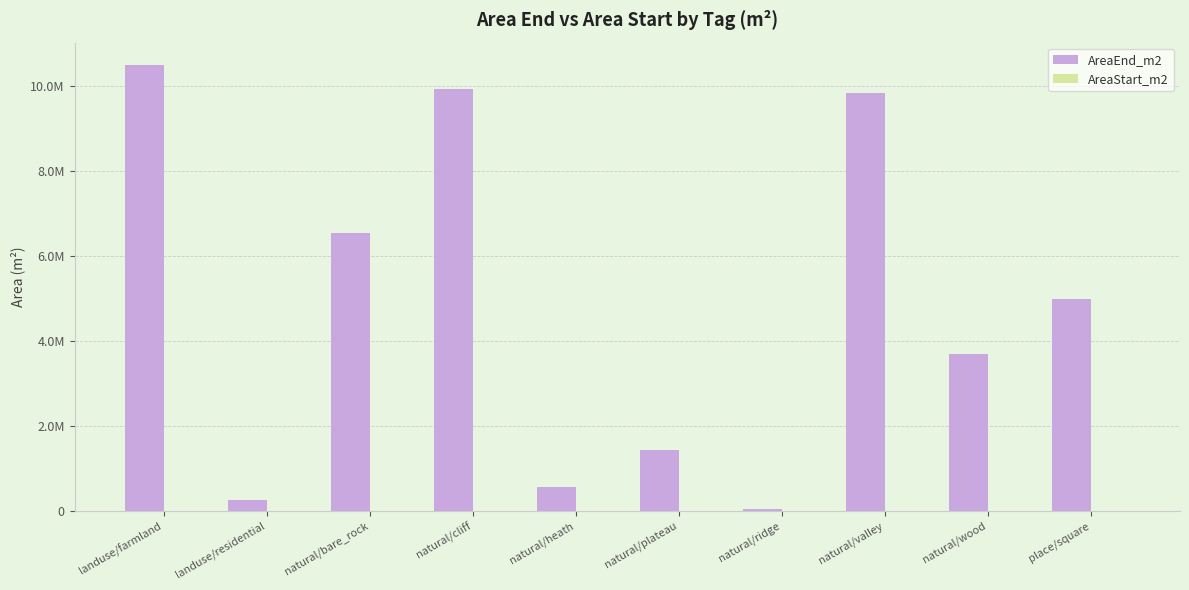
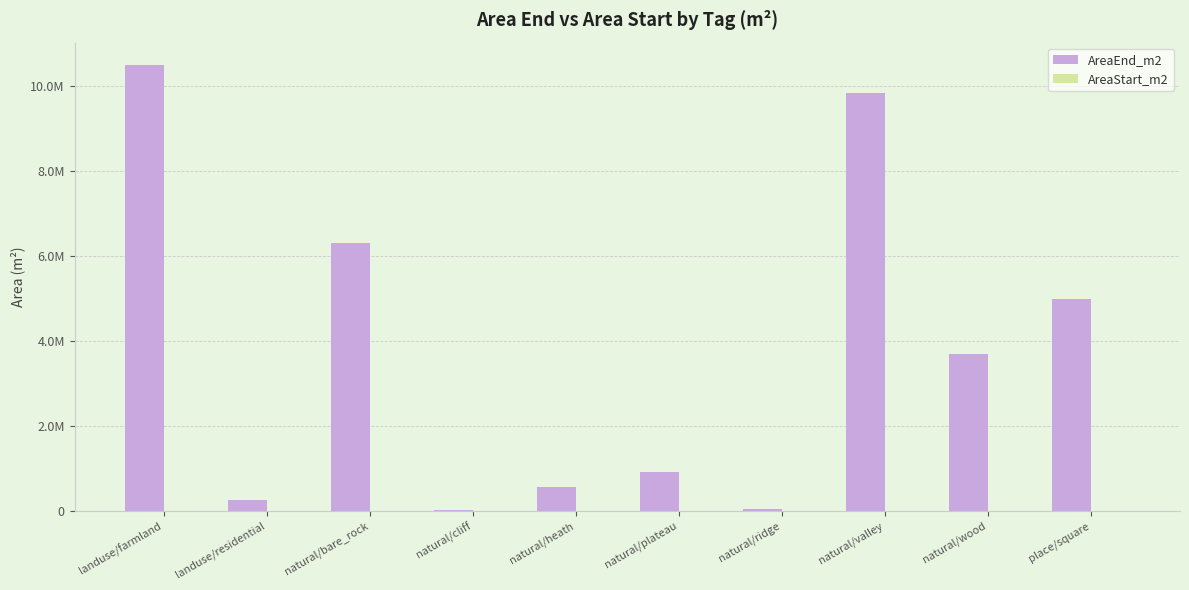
AreaEnd_m2, natural/bare_rock: 6500000 -> 6300000
AreaEnd_m2, natural/cliff: 9900000 -> 0
AreaEnd_m2, natural/plateau: 1400000 -> 900000
